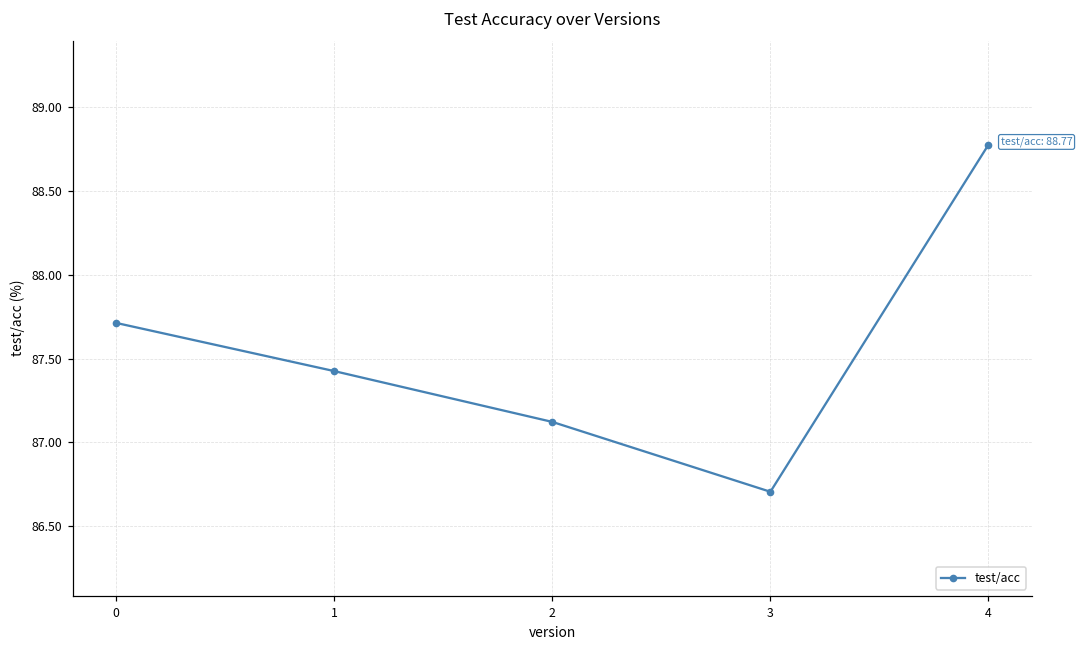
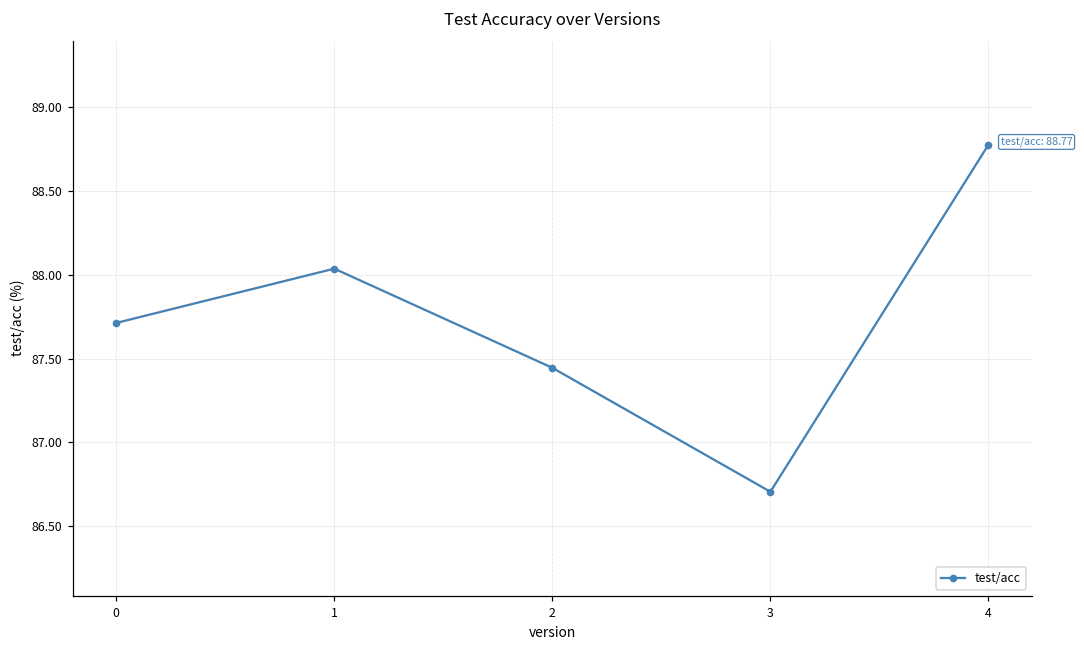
1: 87.42 -> 88.04
2: 87.12 -> 87.44
